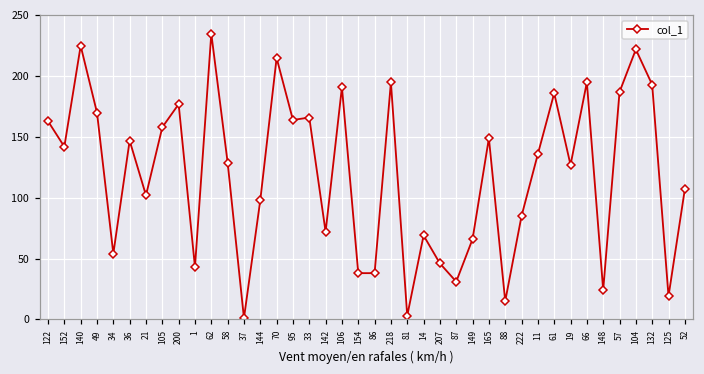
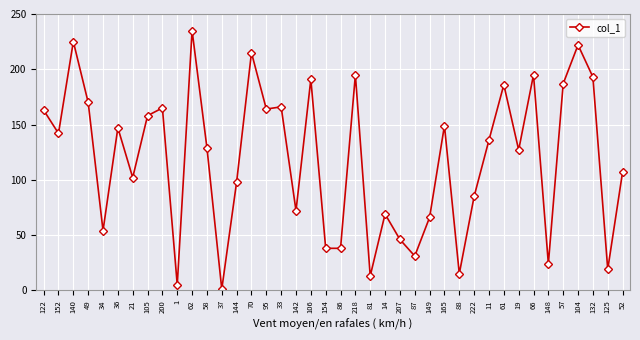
200: 177 -> 165
1: 43 -> 5
81: 3 -> 13
